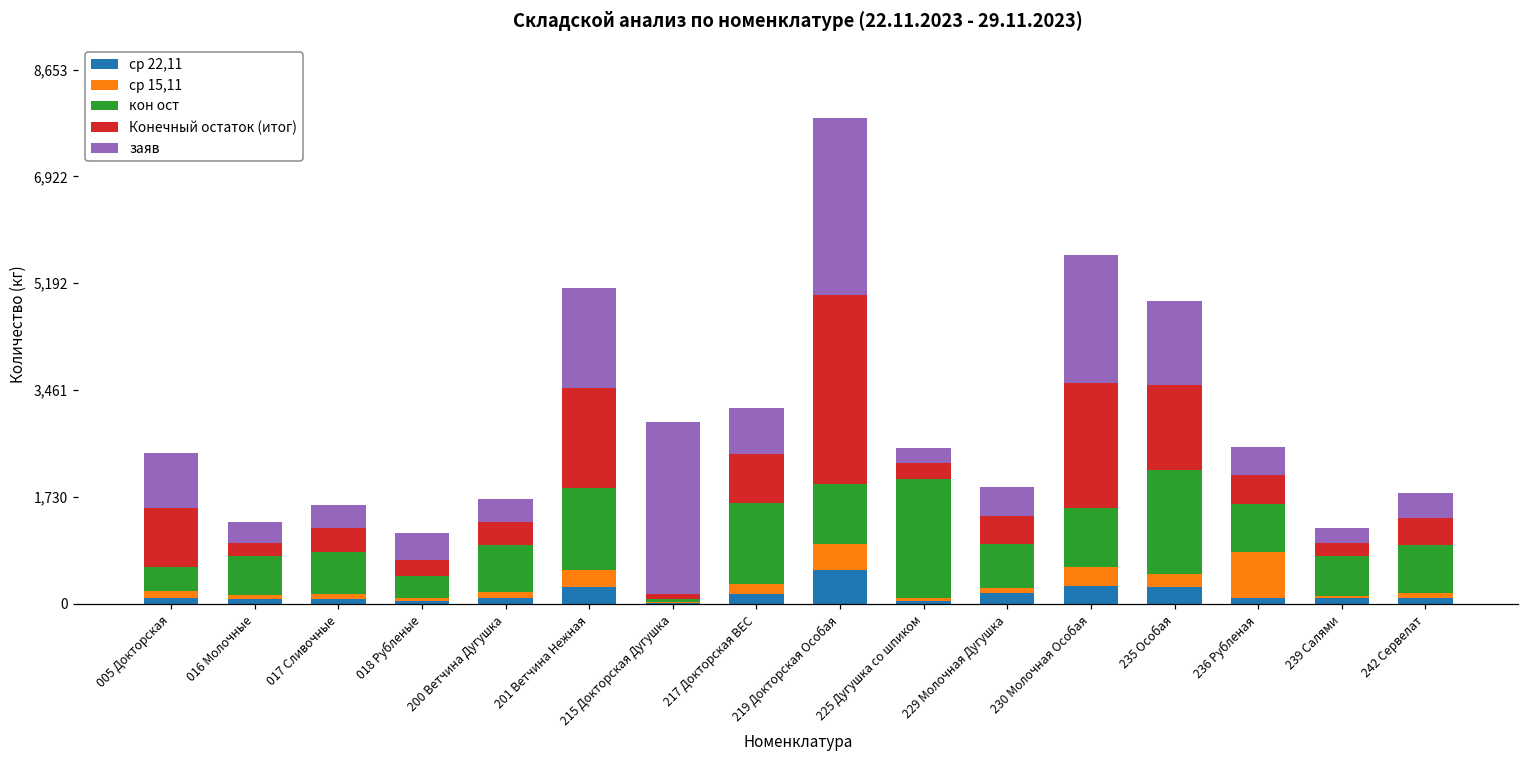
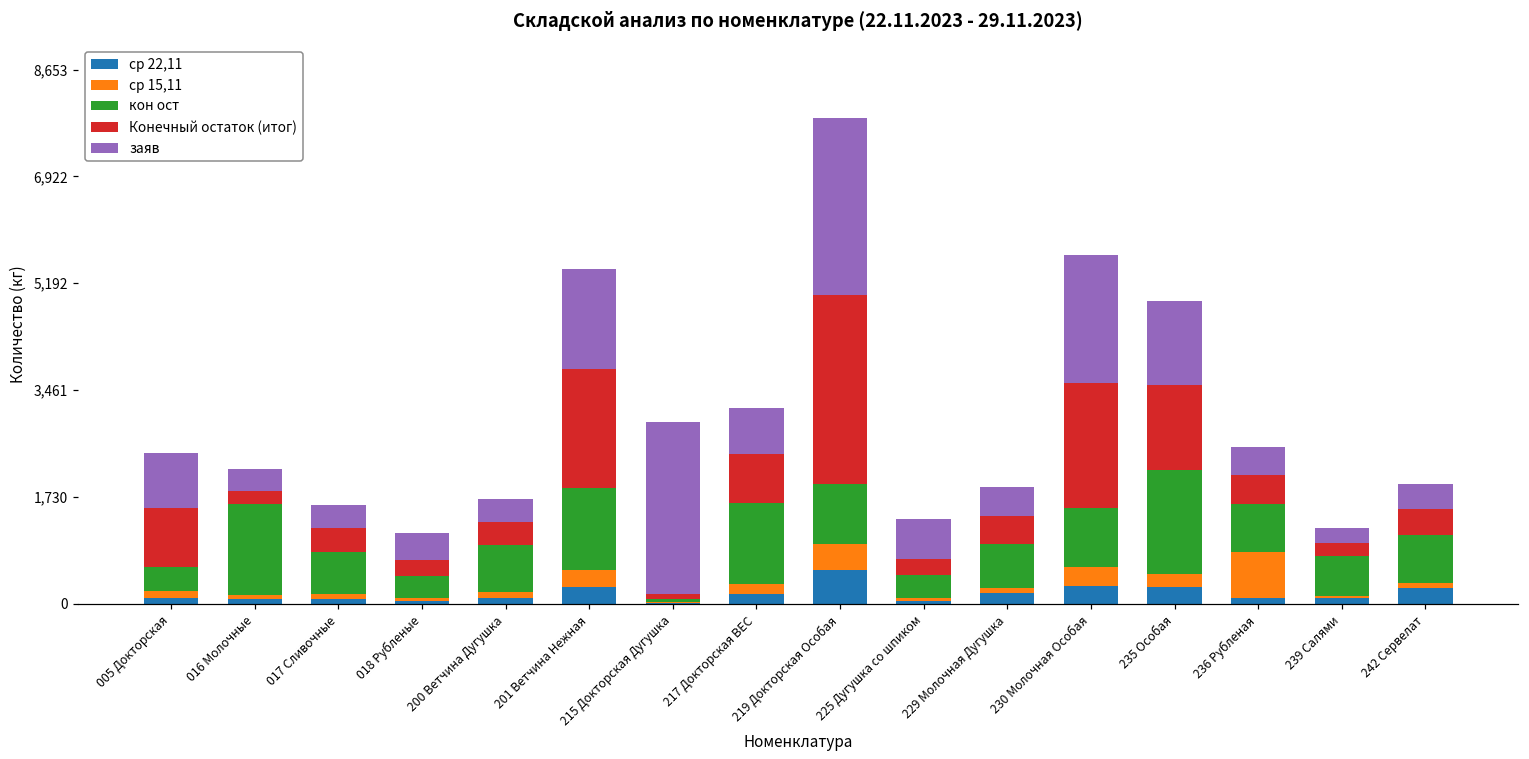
кон ост, 016 Молочные: 600 -> 1,500
Конечный остаток (итог), 201 Ветчина Нежная: 1,600 -> 1,900
кон ост, 225 Дугушка со шпиком: 1,900 -> 400
заяв, 225 Дугушка со шпиком: 200 -> 700
ср 22,11, 242 Сервелат: 100 -> 200
